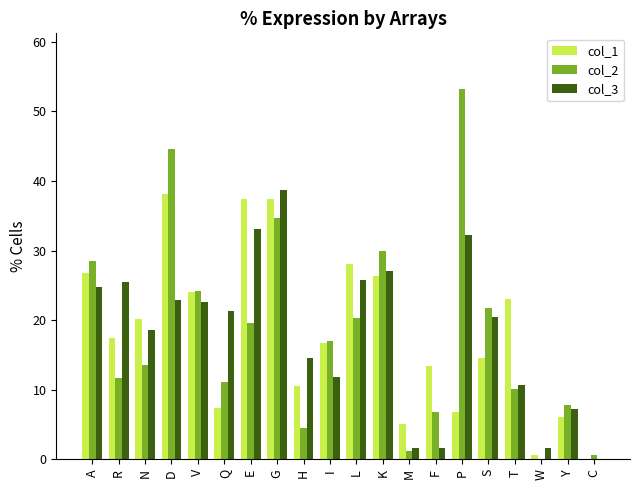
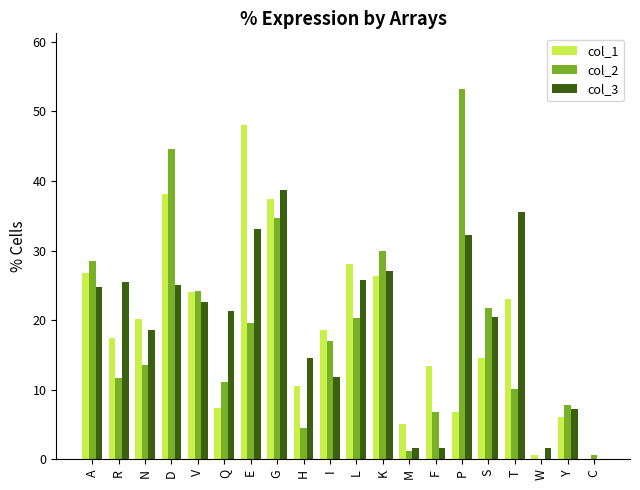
col_3, D: 23 -> 25
col_1, E: 37 -> 48
col_1, I: 17 -> 19
col_3, T: 11 -> 36
